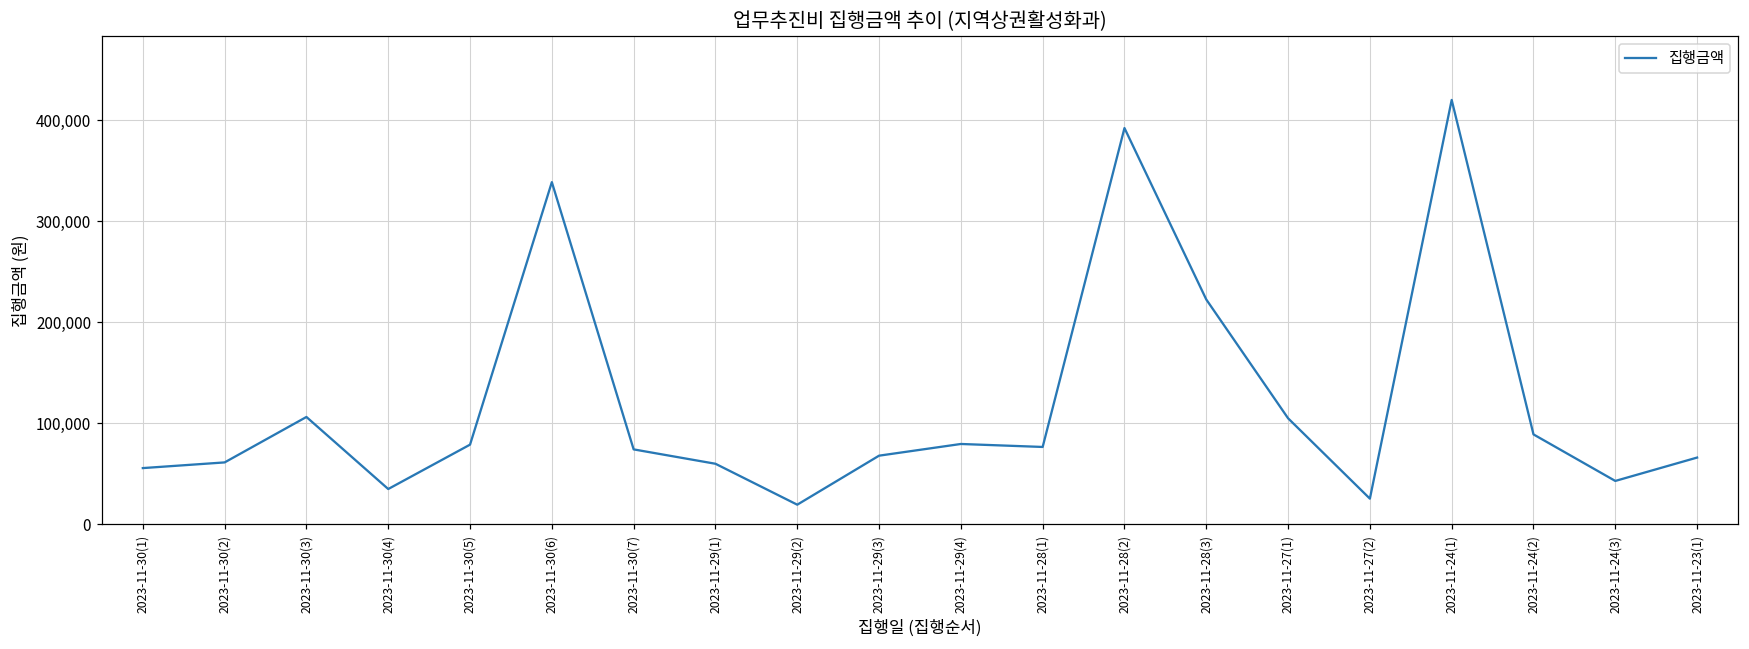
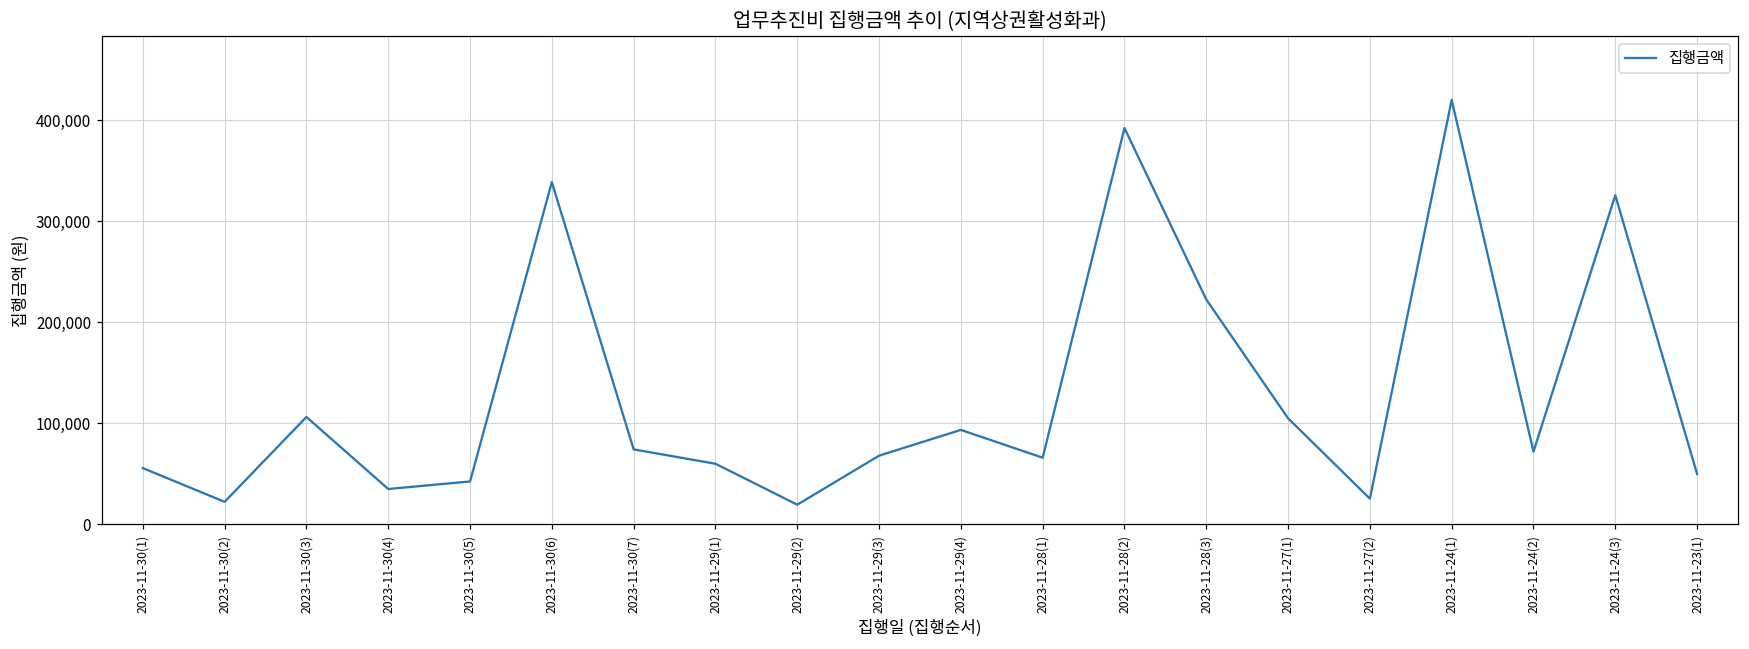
2023-11-30(2): 60,000 -> 20,000
2023-11-30(5): 80,000 -> 40,000
2023-11-29(4): 80,000 -> 90,000
2023-11-28(1): 80,000 -> 70,000
2023-11-24(2): 90,000 -> 70,000
2023-11-24(3): 40,000 -> 330,000
2023-11-23(1): 70,000 -> 50,000
